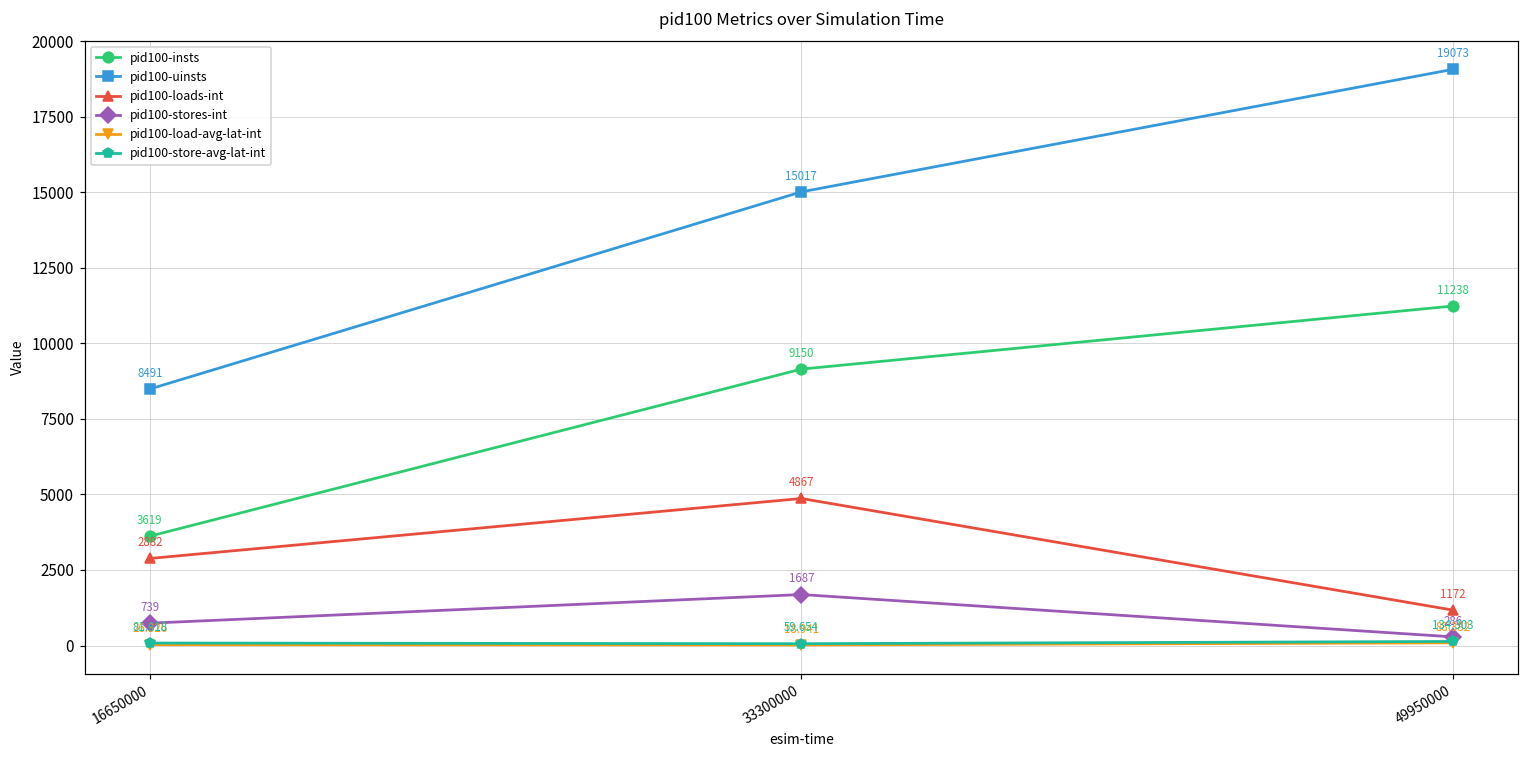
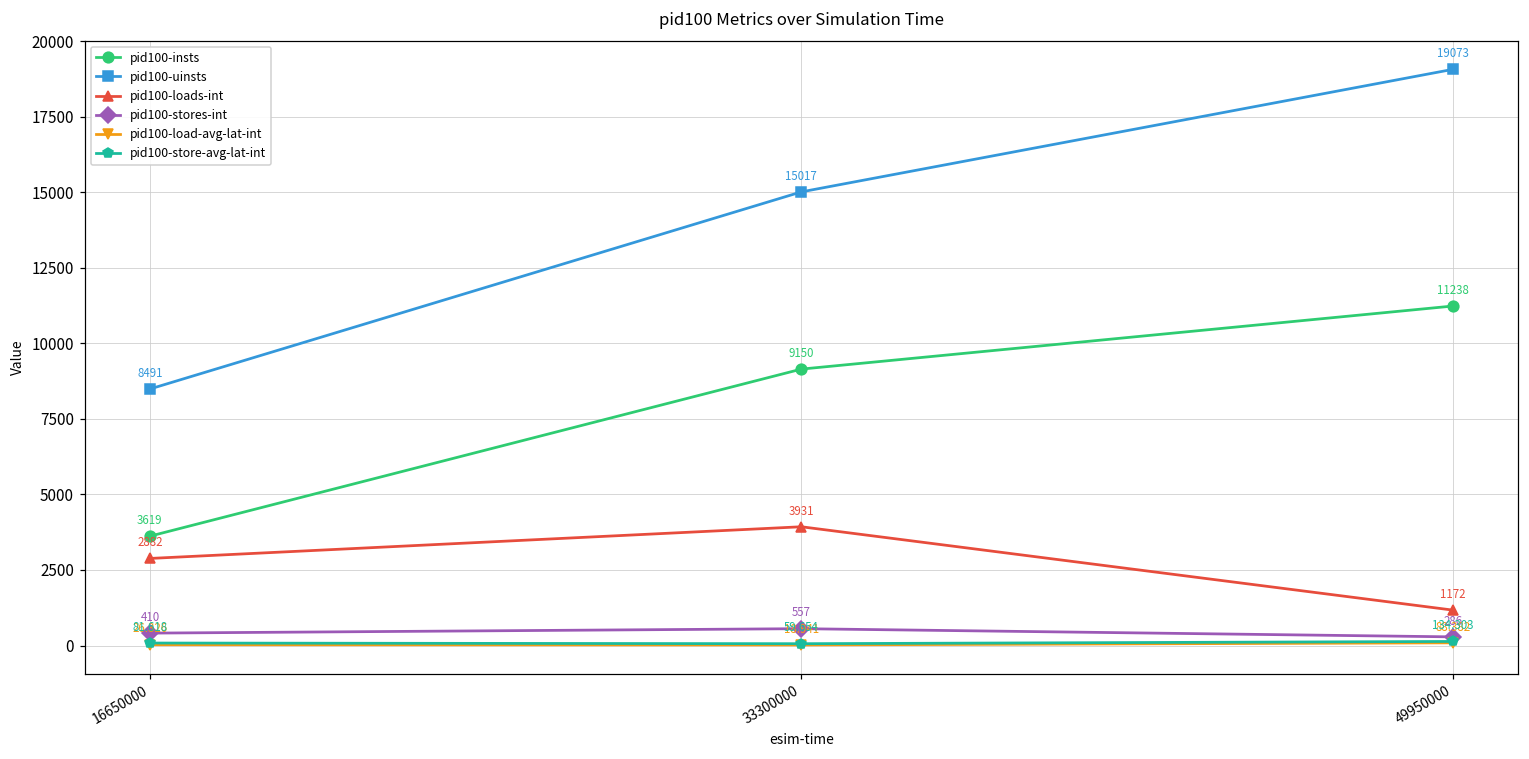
pid100-stores-int, 16650000: 739 -> 410
pid100-loads-int, 33300000: 4867 -> 3931
pid100-stores-int, 33300000: 1687 -> 557
